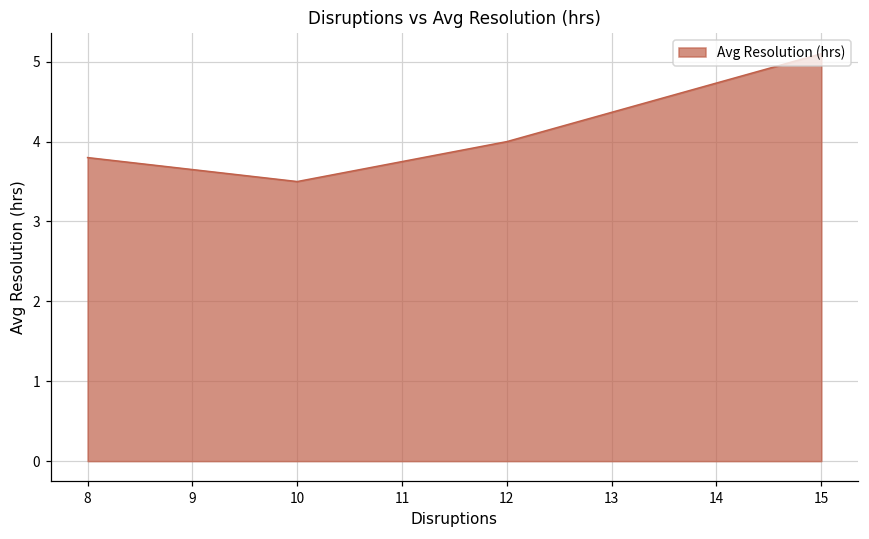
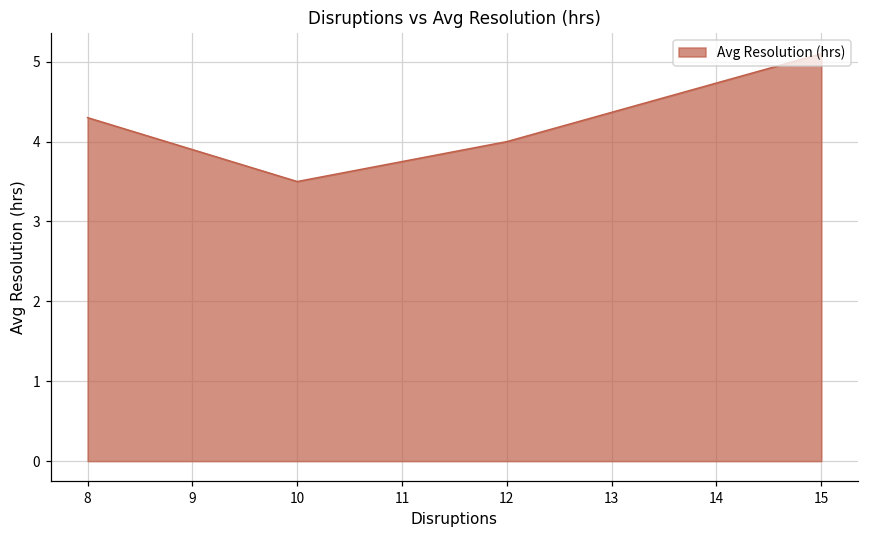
8: 3.8 -> 4.3
